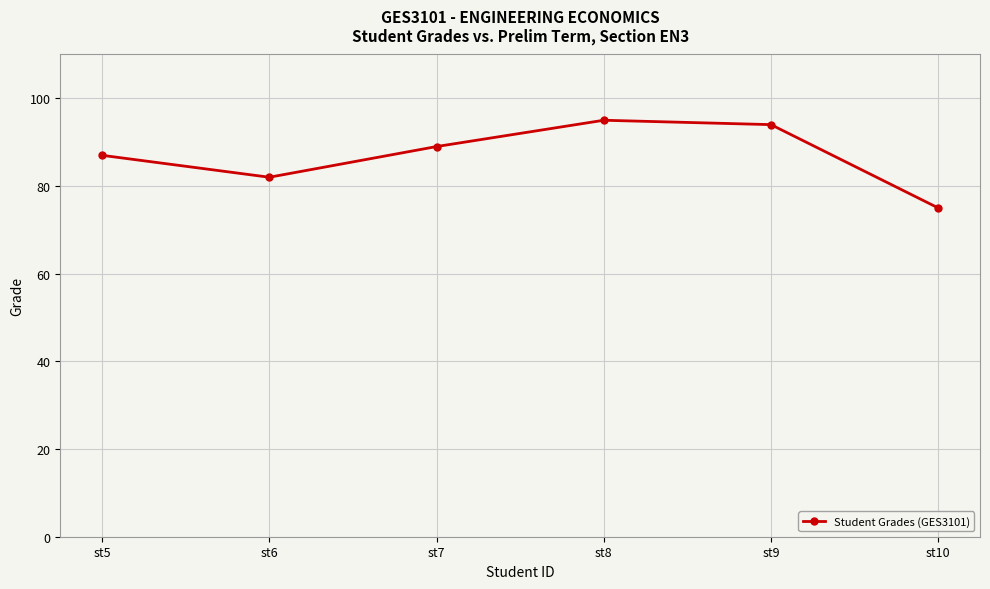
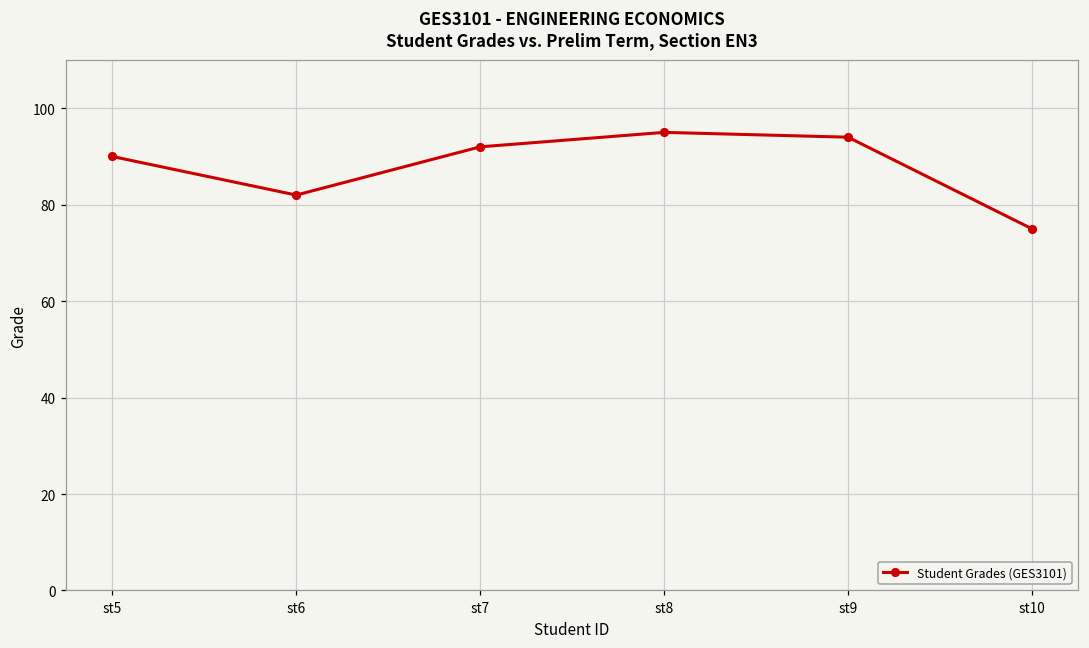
st5: 87 -> 90
st7: 89 -> 92
